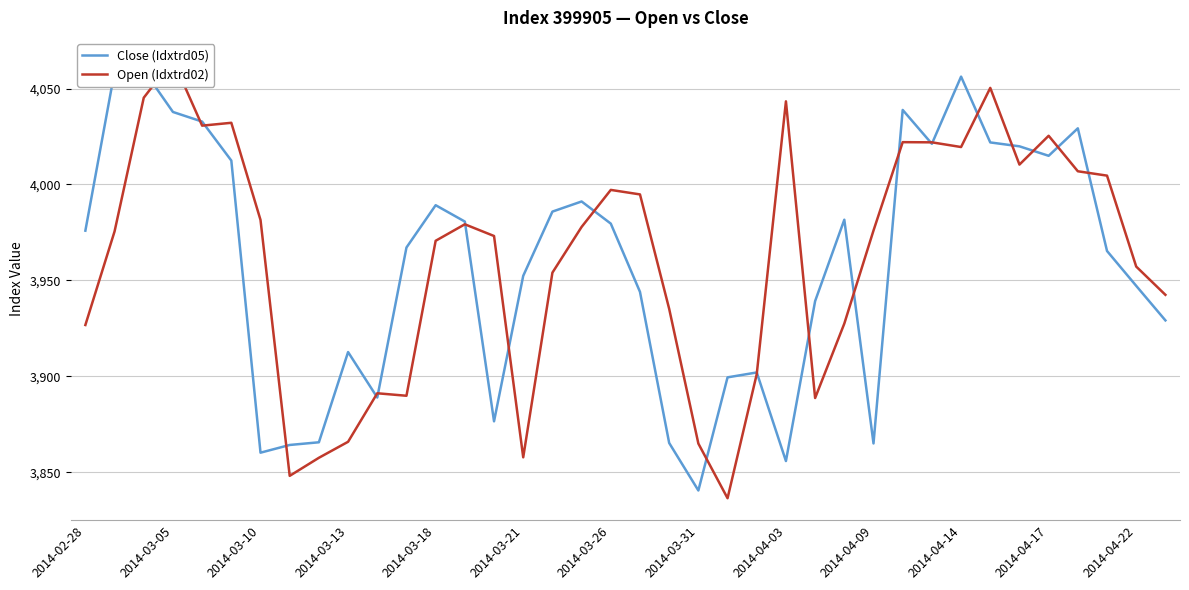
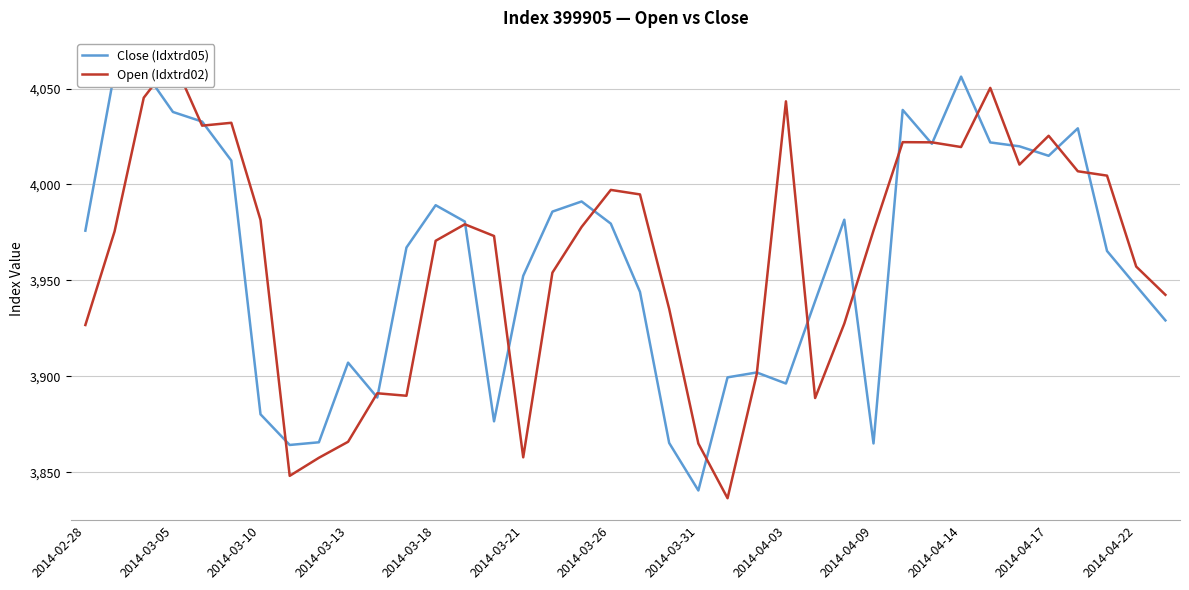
Close (Idxtrd05), 2014-03-10: 3,860 -> 3,880
Close (Idxtrd05), 2014-03-13: 3,913 -> 3,907
Close (Idxtrd05), 2014-04-03: 3,856 -> 3,896
